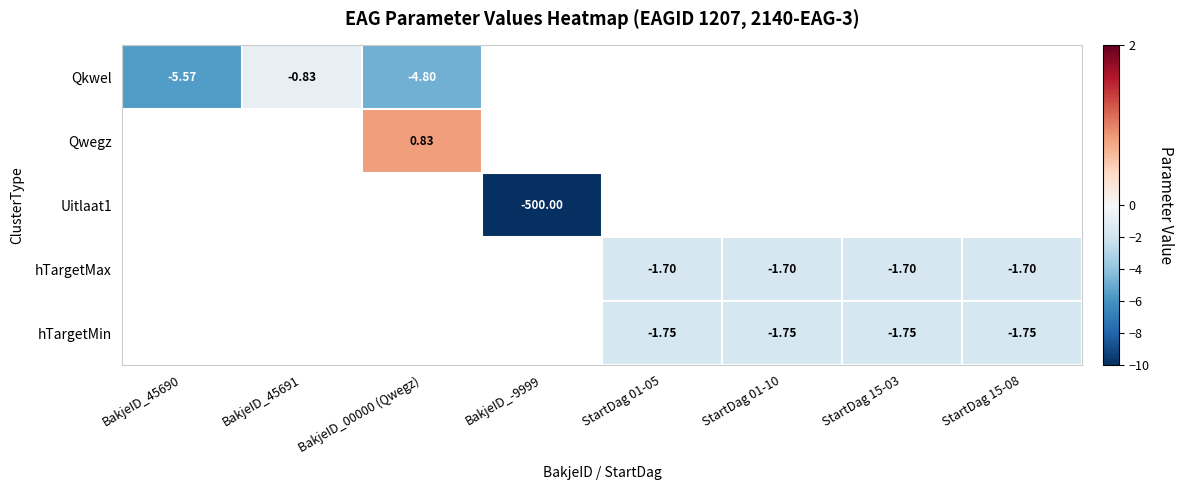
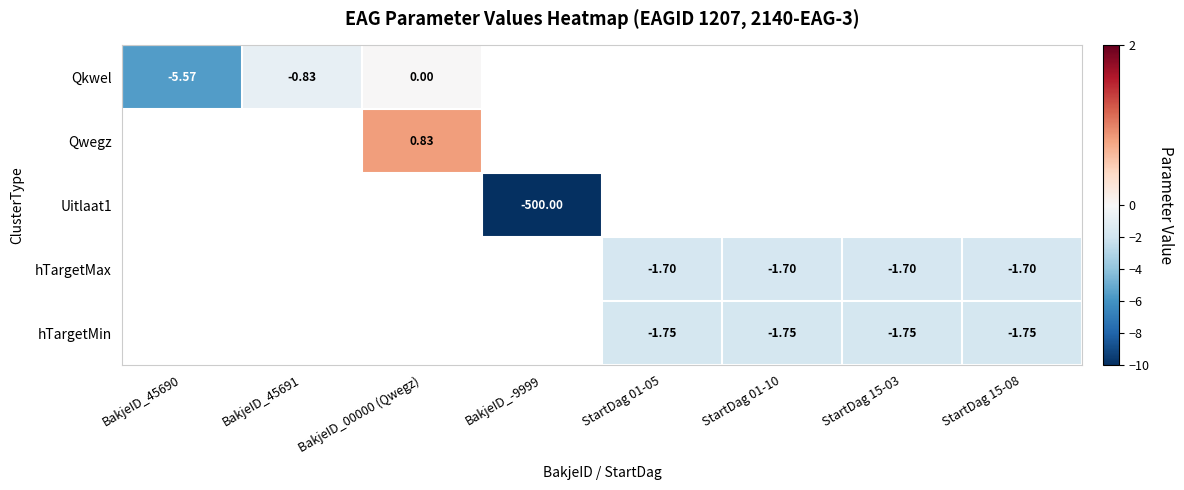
Qkwel, BakjeID_00000 (Qwegz): -4.80 -> 0.00
